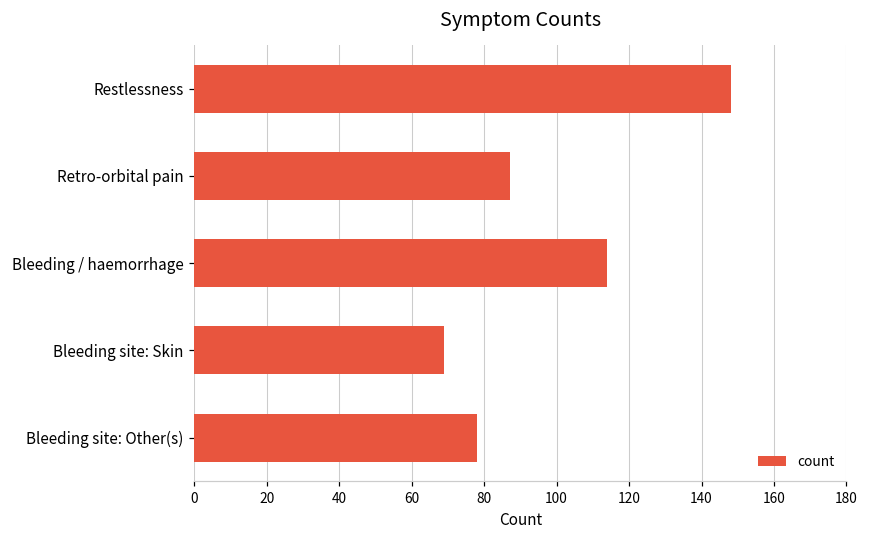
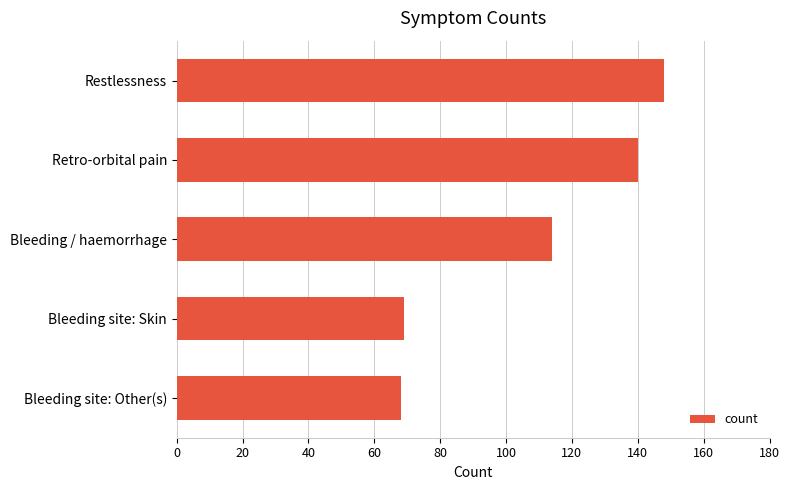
Retro-orbital pain: 87 -> 140
Bleeding site: Other(s): 78 -> 68
